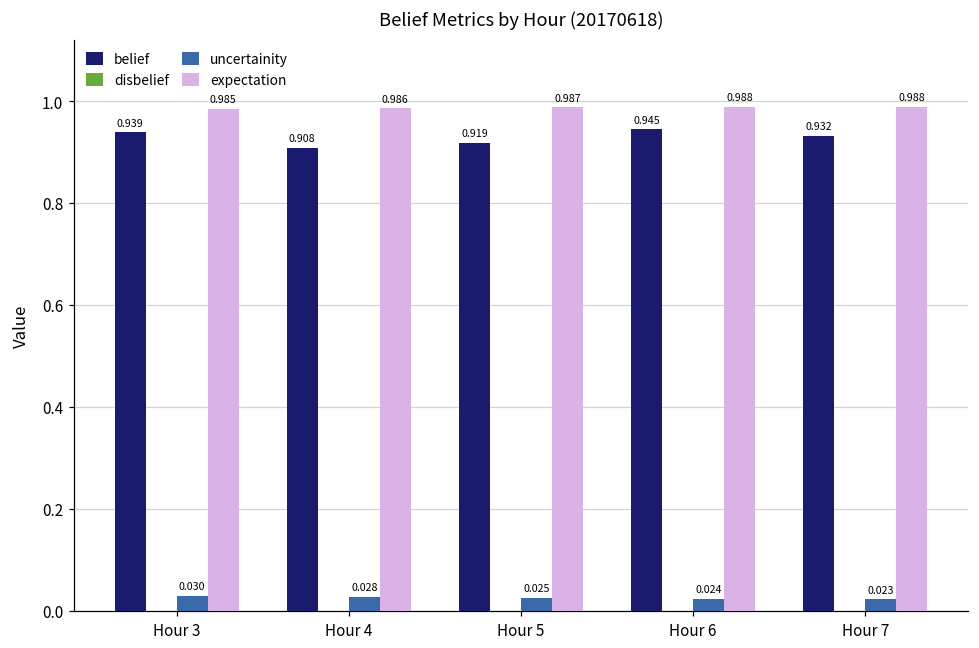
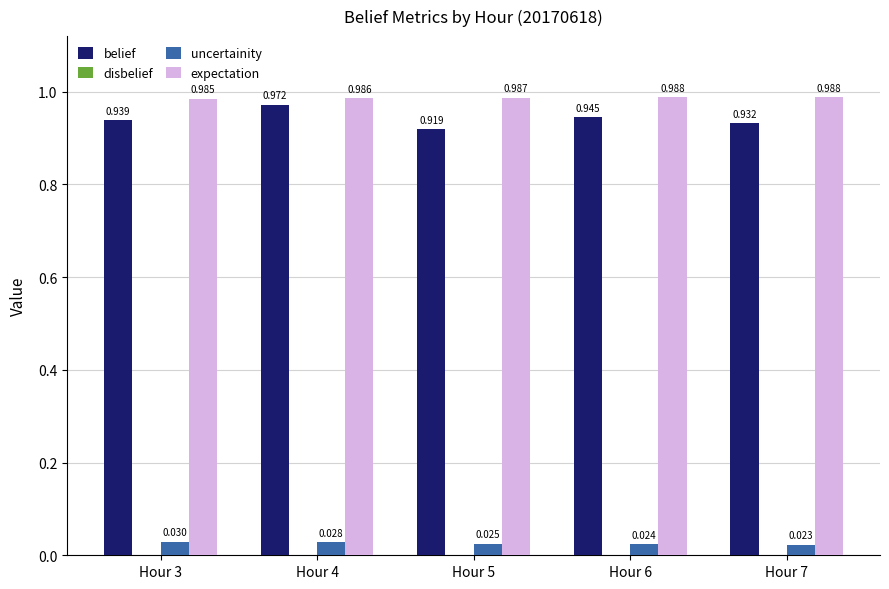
belief, Hour 4: 0.908 -> 0.972
